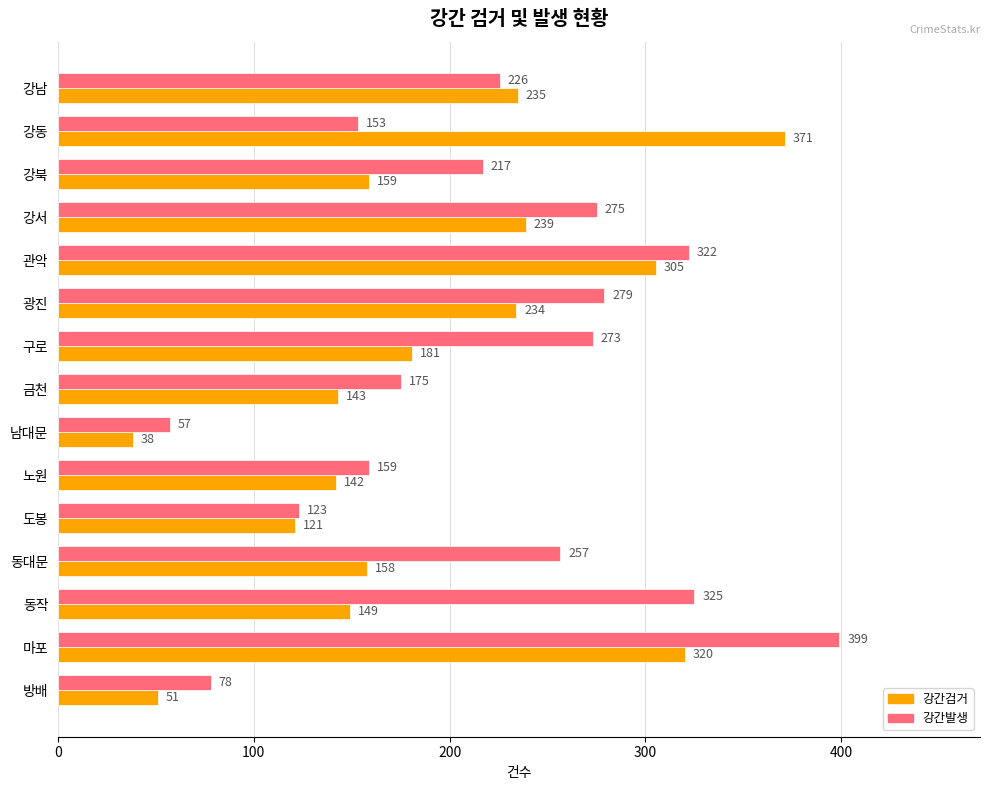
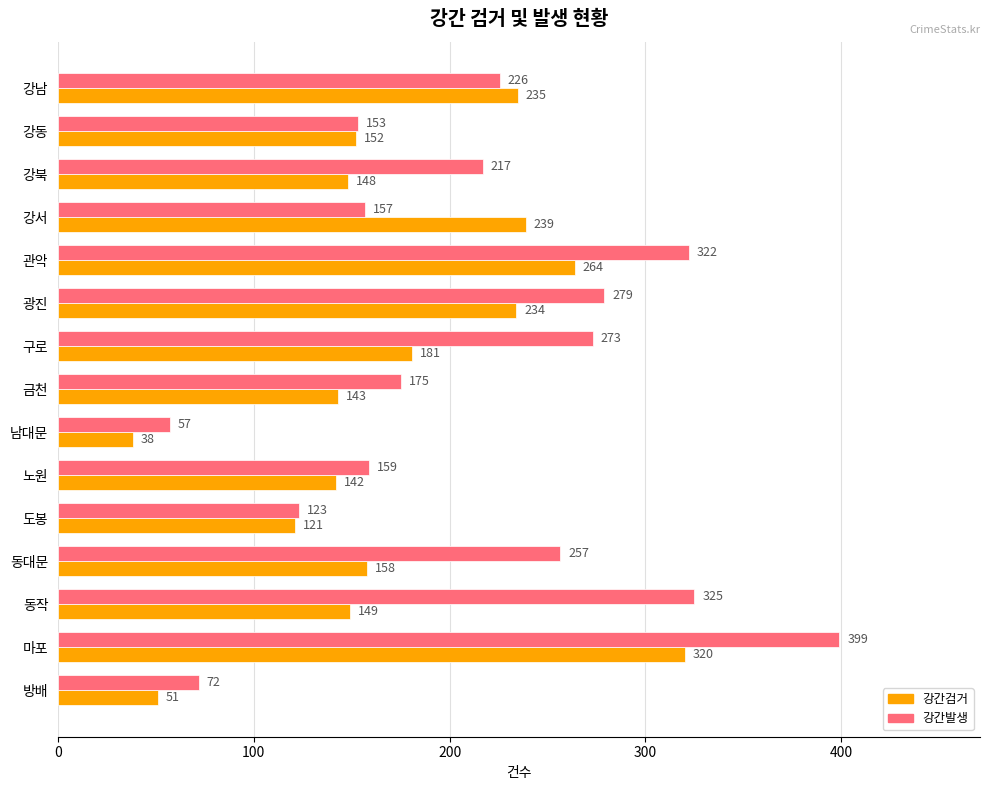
강간검거, 강동: 371 -> 152
강간검거, 강북: 159 -> 148
강간발생, 강서: 275 -> 157
강간검거, 관악: 305 -> 264
강간발생, 방배: 78 -> 72
